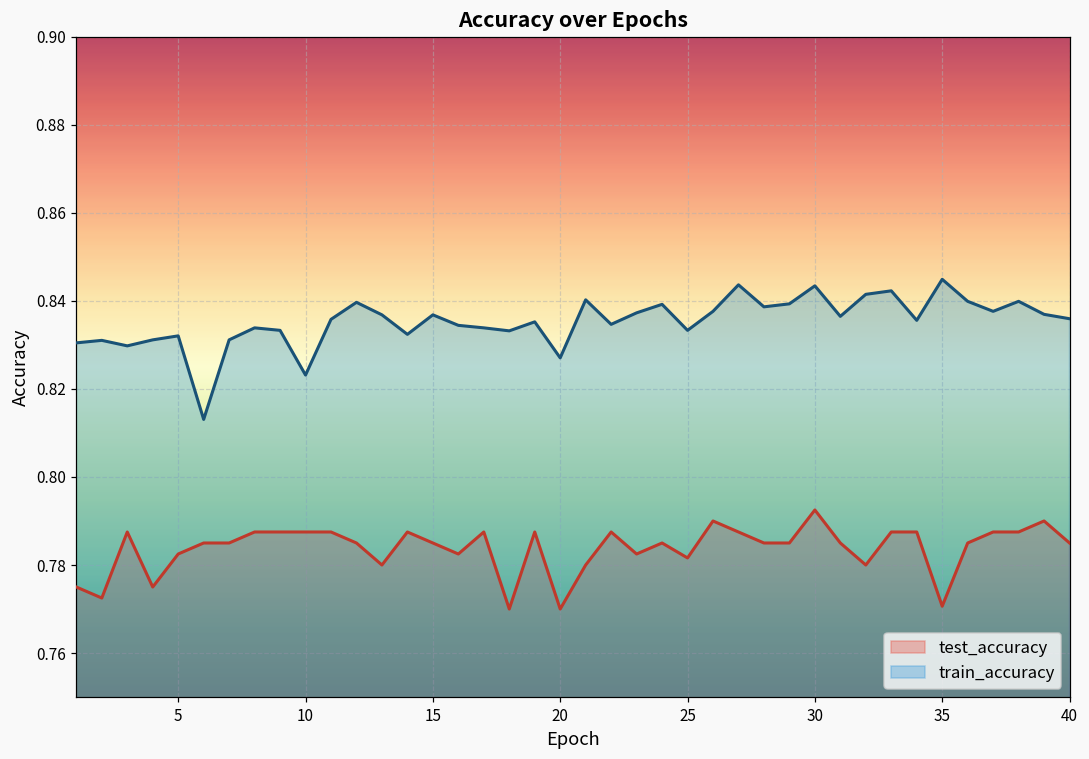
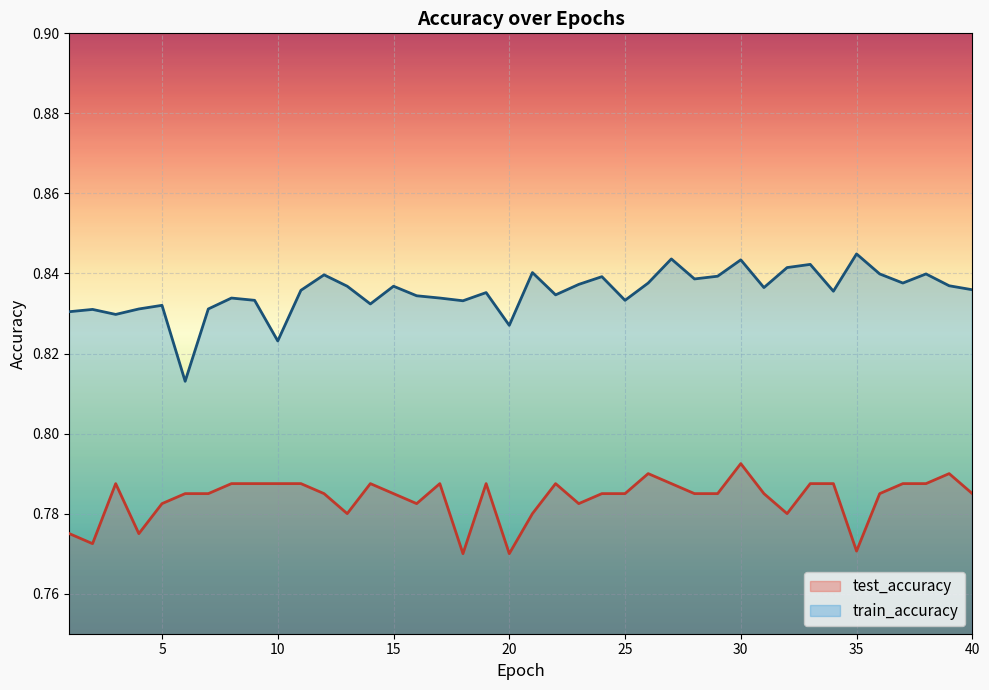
test_accuracy, 25: 0.782 -> 0.785
